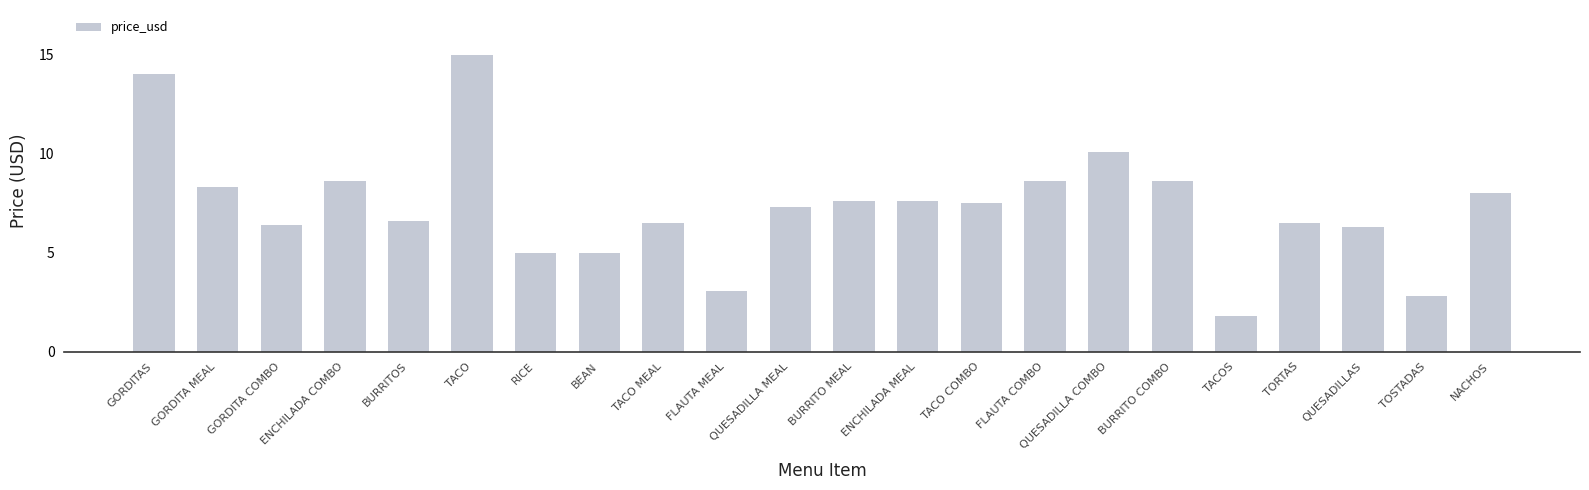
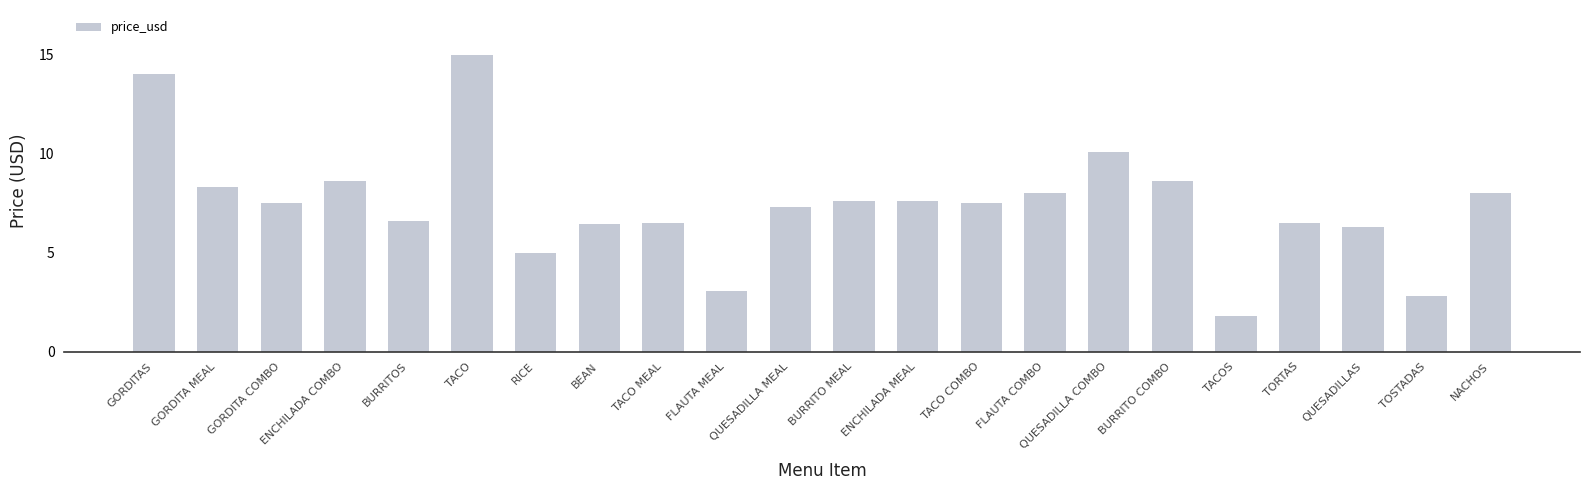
GORDITA COMBO: 6.4 -> 7.5
BEAN: 5.0 -> 6.5
FLAUTA COMBO: 8.6 -> 8.0
